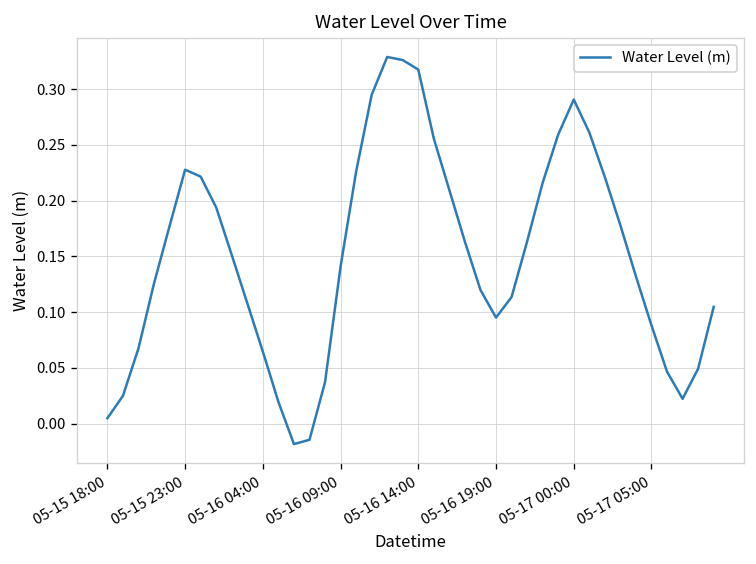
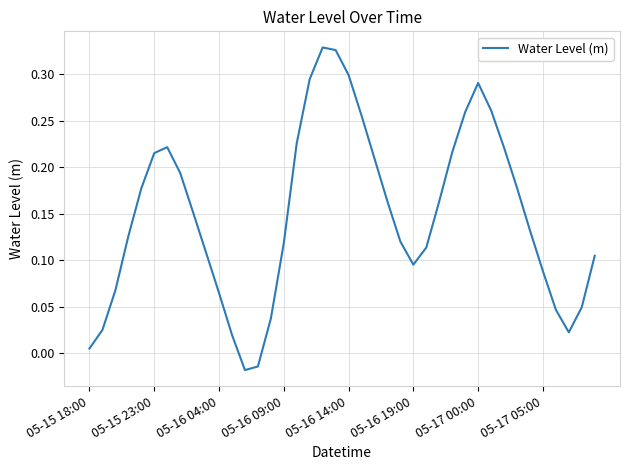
05-15 23:00: 0.23 -> 0.22
05-16 09:00: 0.14 -> 0.12
05-16 14:00: 0.32 -> 0.30
